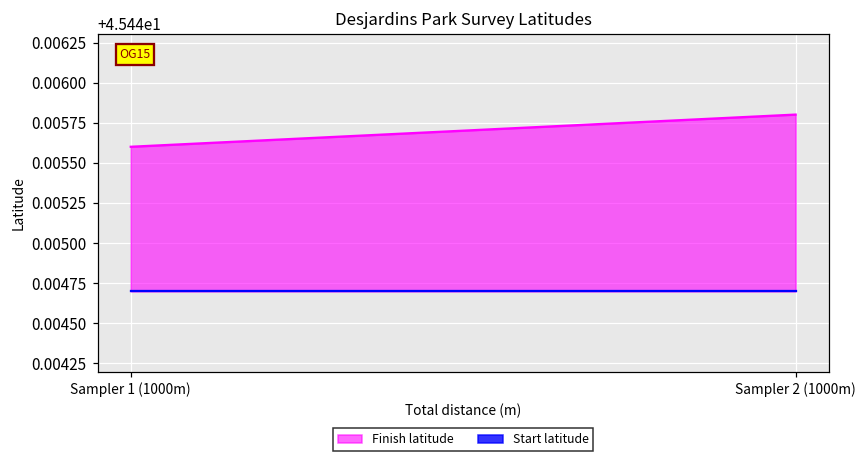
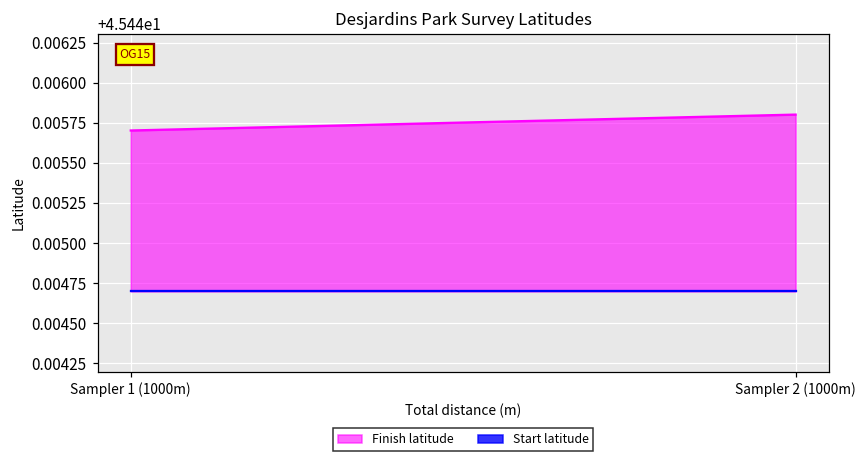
Finish latitude, Sampler 1 (1000m): 45.44560 -> 45.44570
